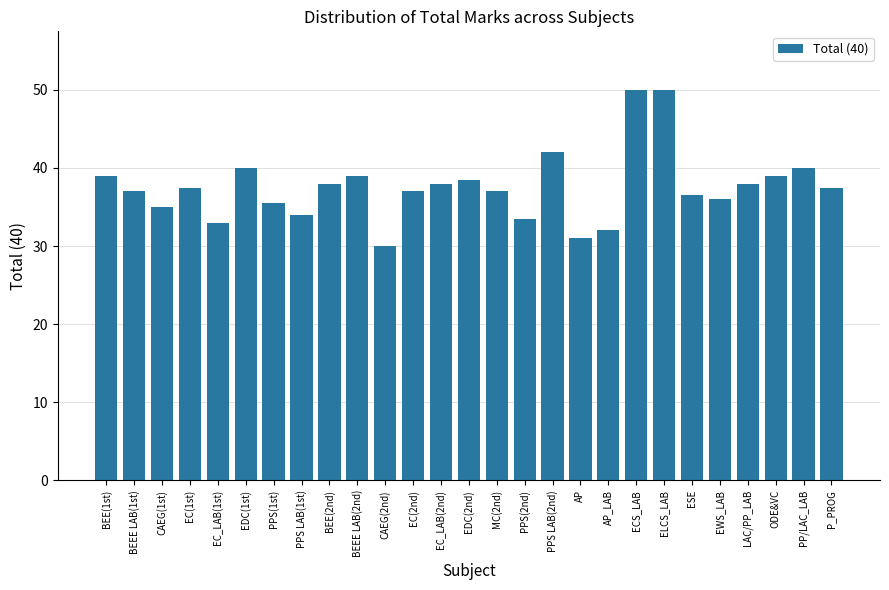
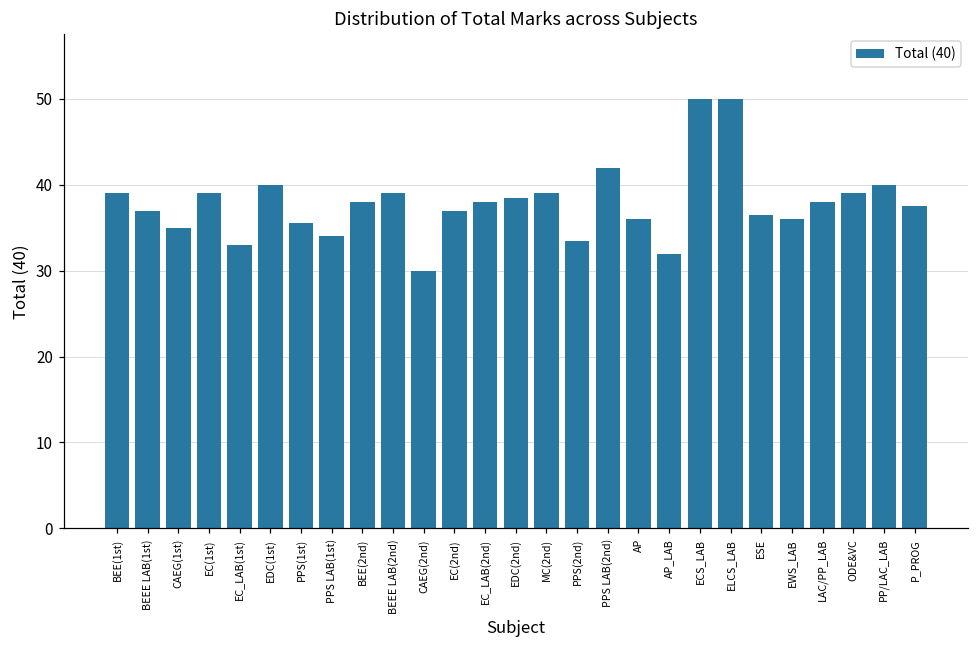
EC(1st): 38 -> 39
MC(2nd): 37 -> 39
AP: 31 -> 36
